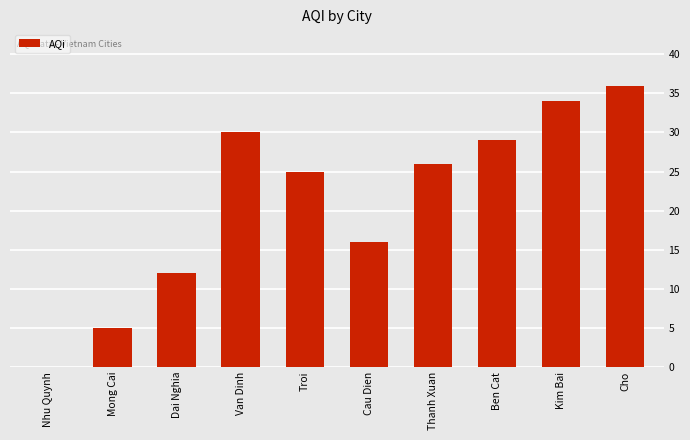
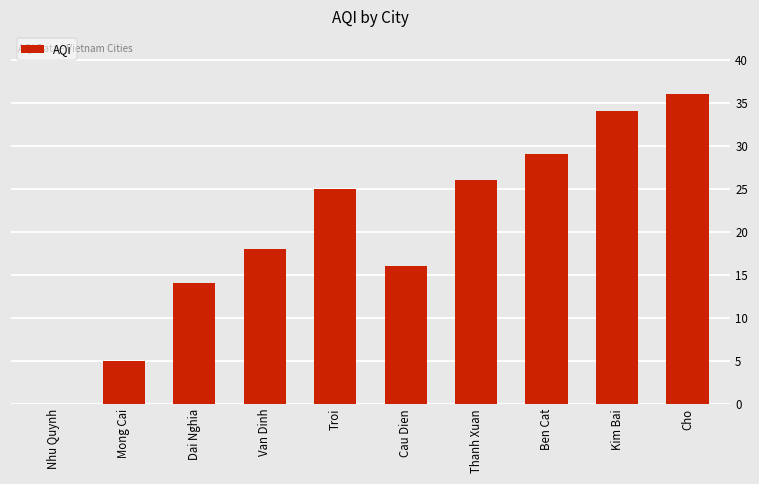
Dai Nghia: 12 -> 14
Van Dinh: 30 -> 18
